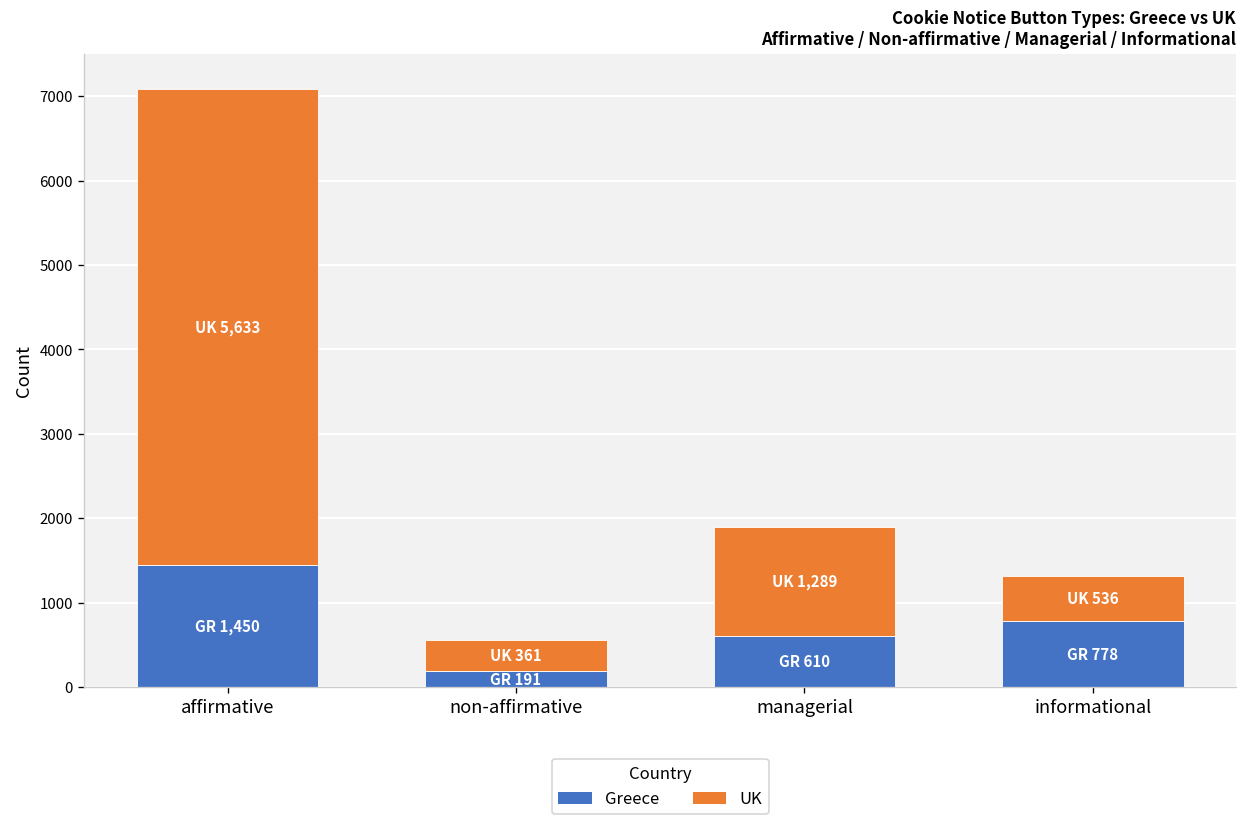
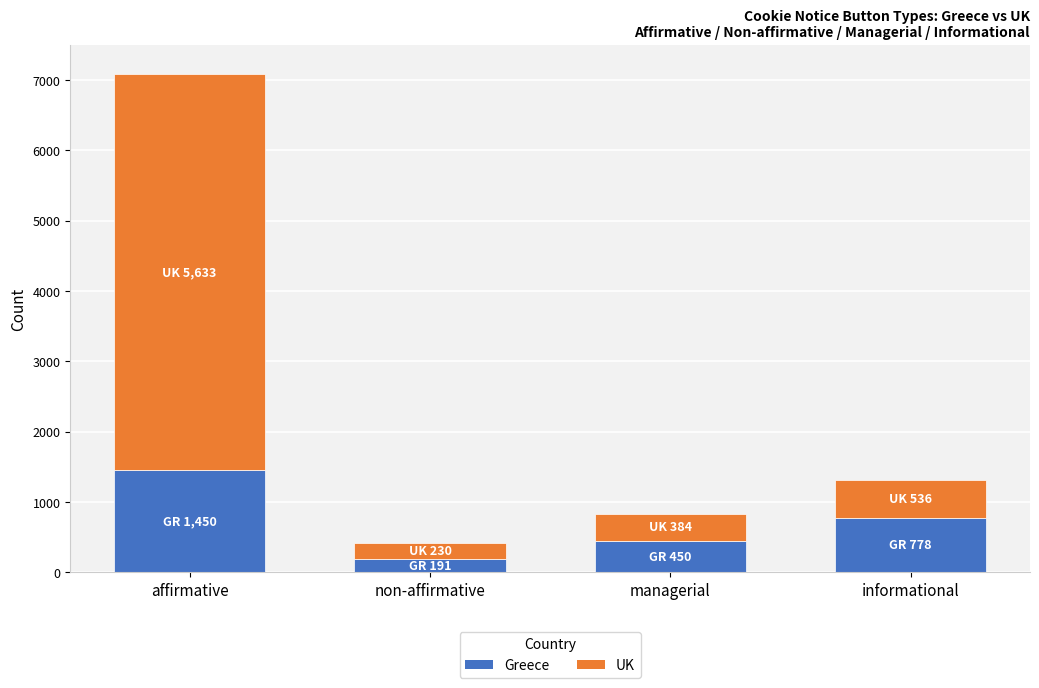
UK, non-affirmative: 361 -> 230
Greece, managerial: 610 -> 450
UK, managerial: 1,289 -> 384
